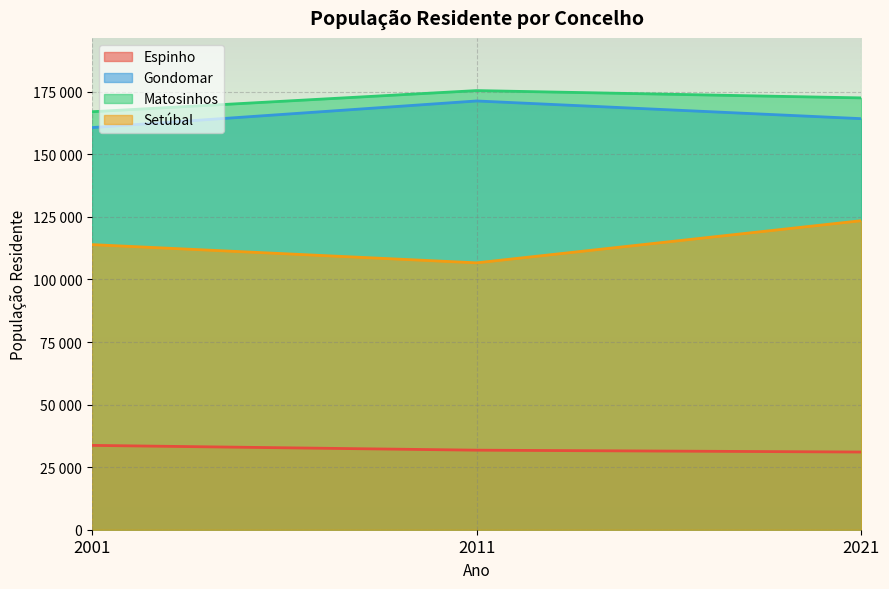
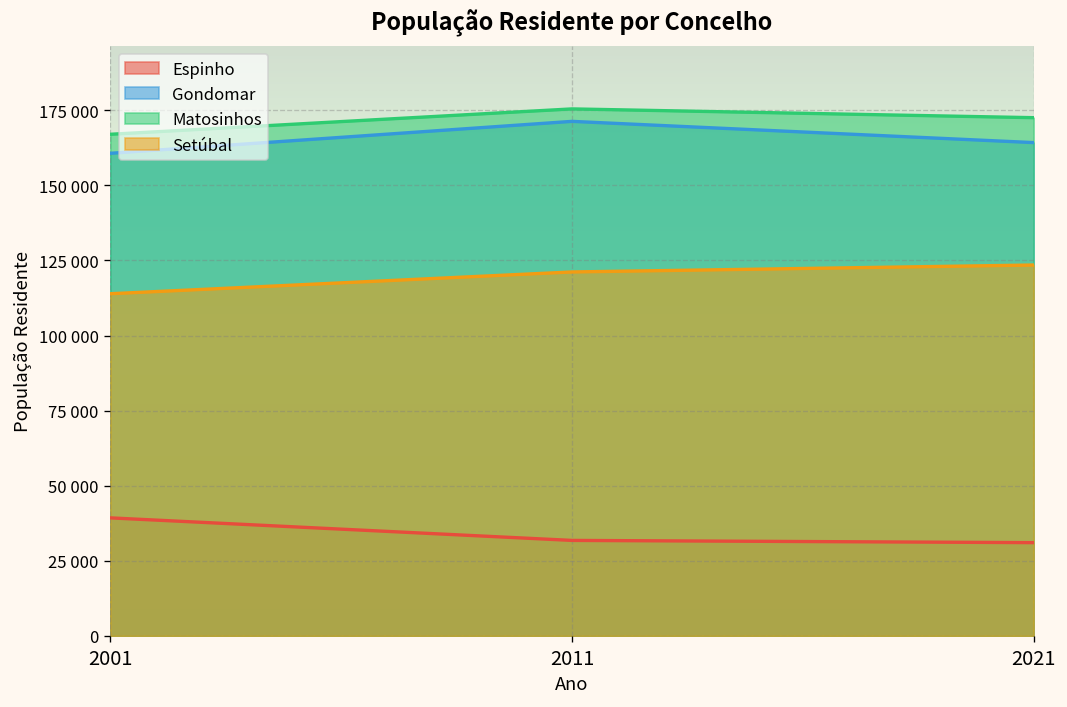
Espinho, 2001: 34000 -> 39000
Setúbal, 2011: 107000 -> 121000
